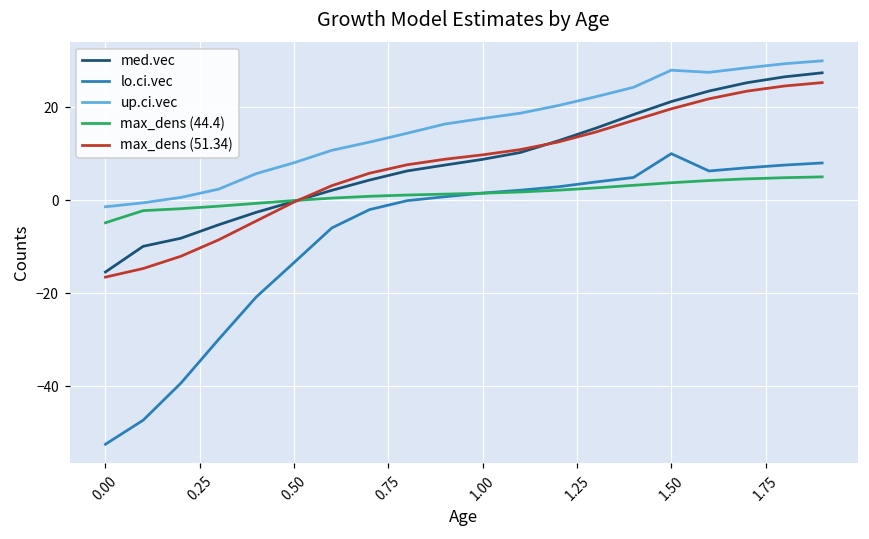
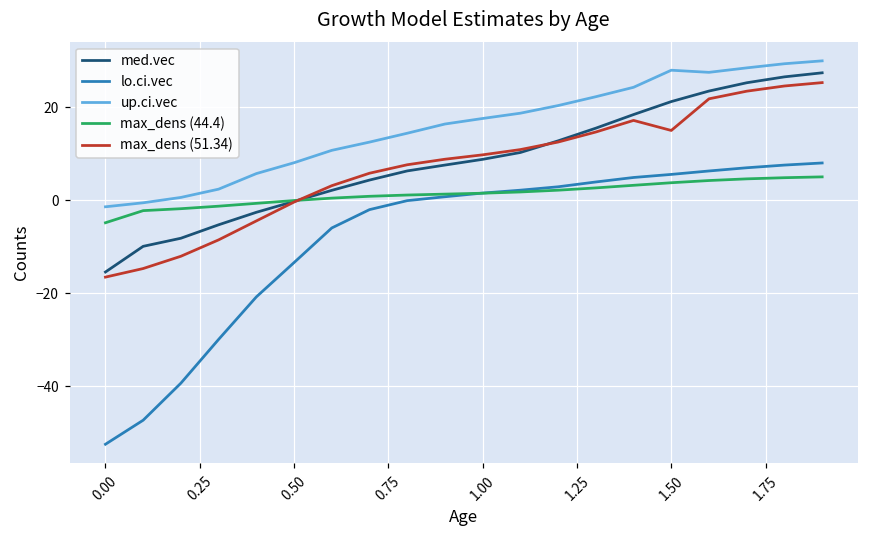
lo.ci.vec, 1.50: 10 -> 6
max_dens (51.34), 1.50: 20 -> 15
